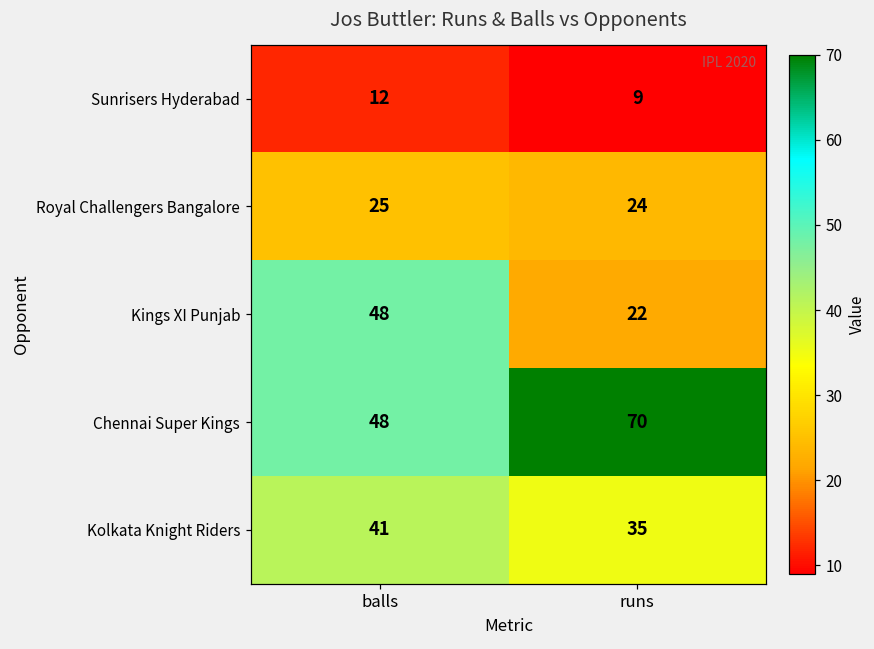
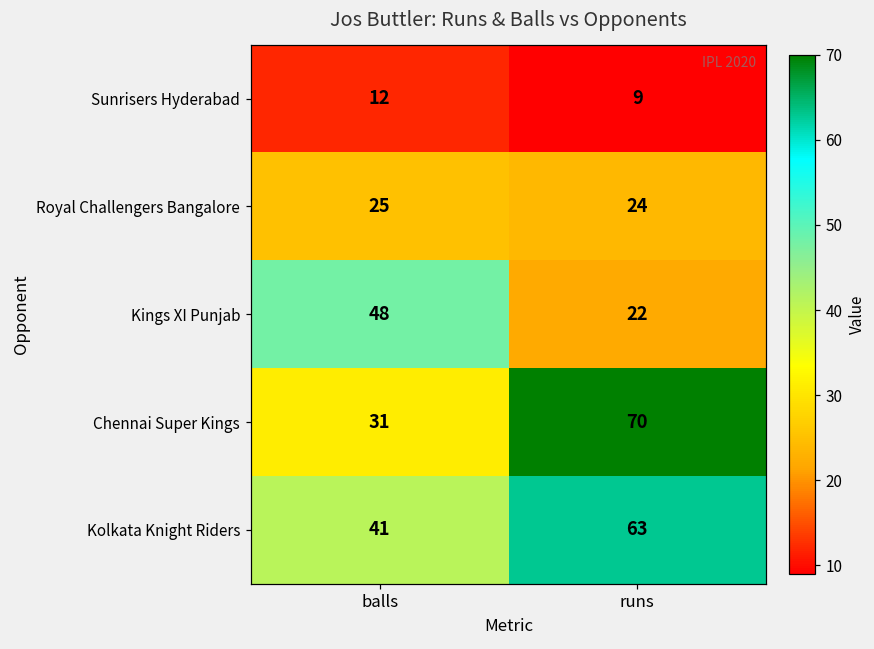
Chennai Super Kings, balls: 48 -> 31
Kolkata Knight Riders, runs: 35 -> 63
